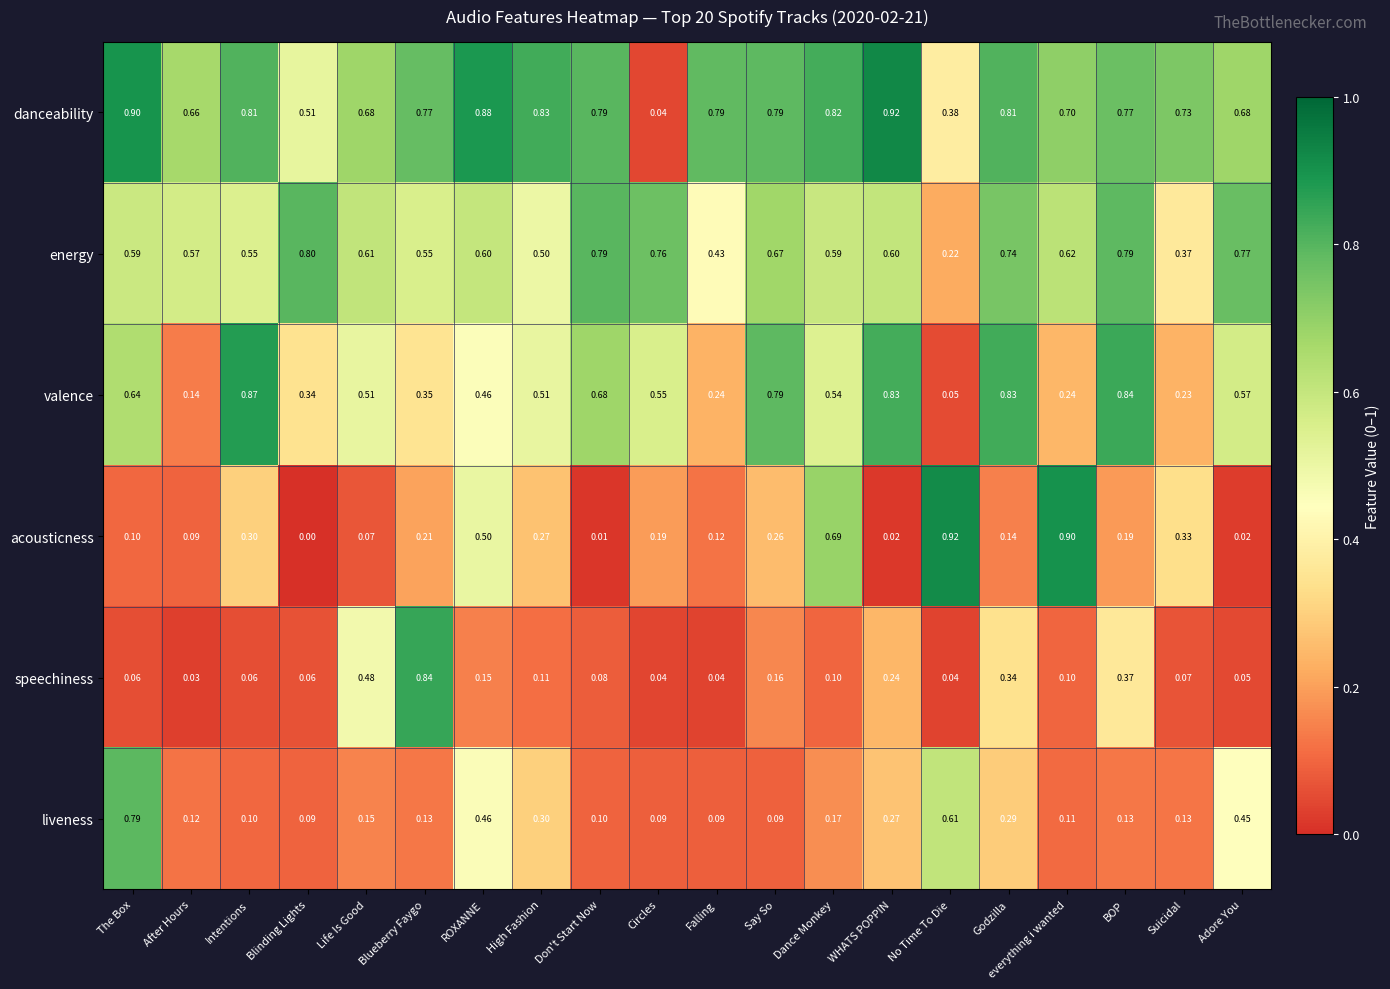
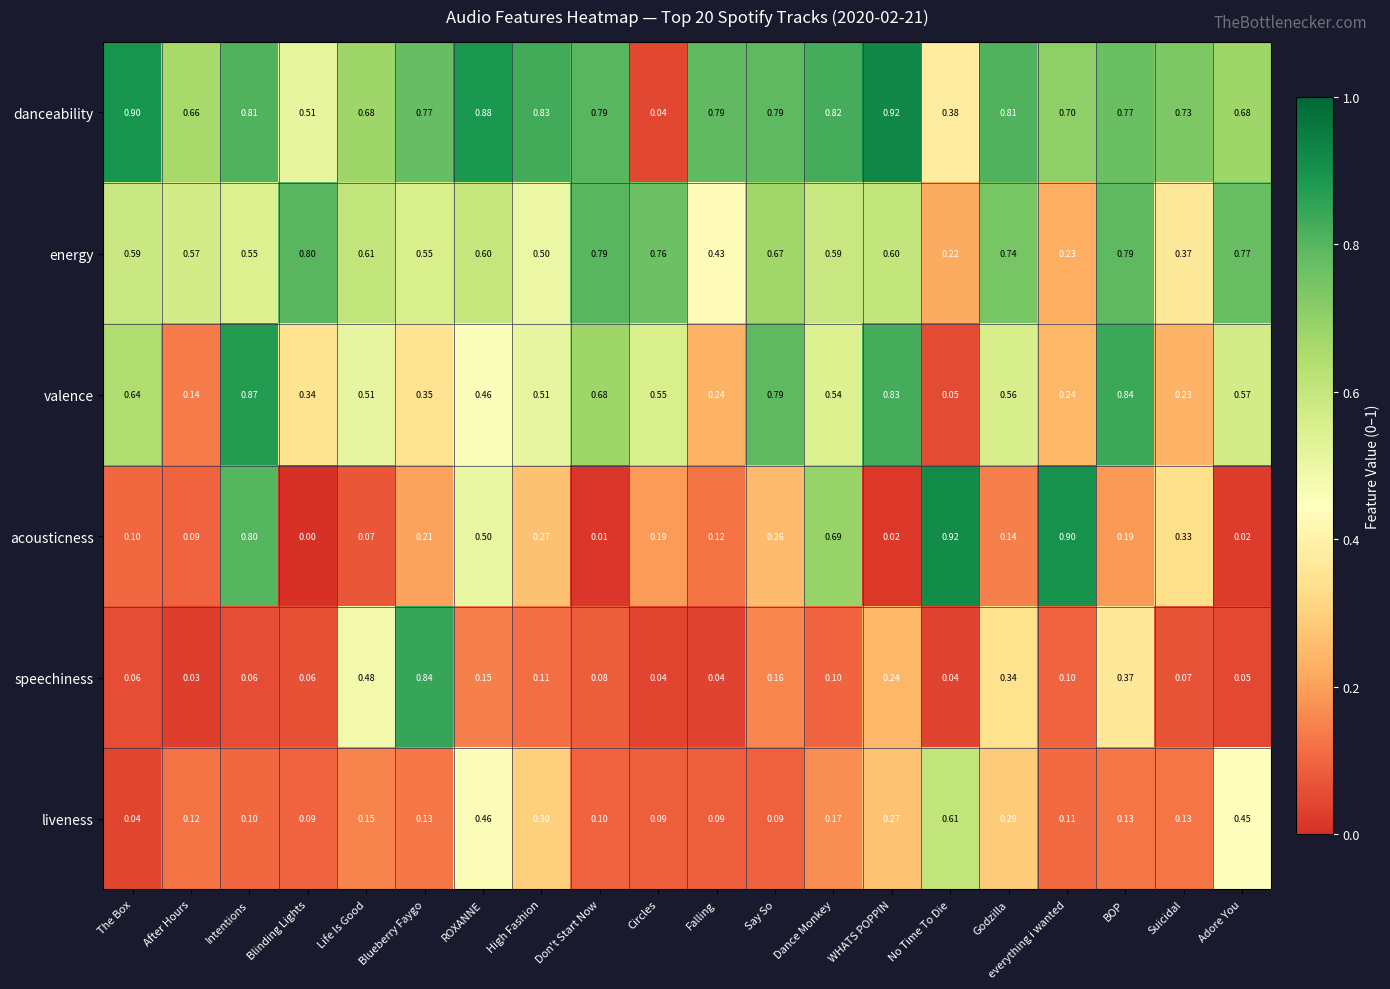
energy, everything i wanted: 0.62 -> 0.23
valence, Godzilla: 0.83 -> 0.56
acousticness, Intentions: 0.30 -> 0.80
liveness, The Box: 0.79 -> 0.04
